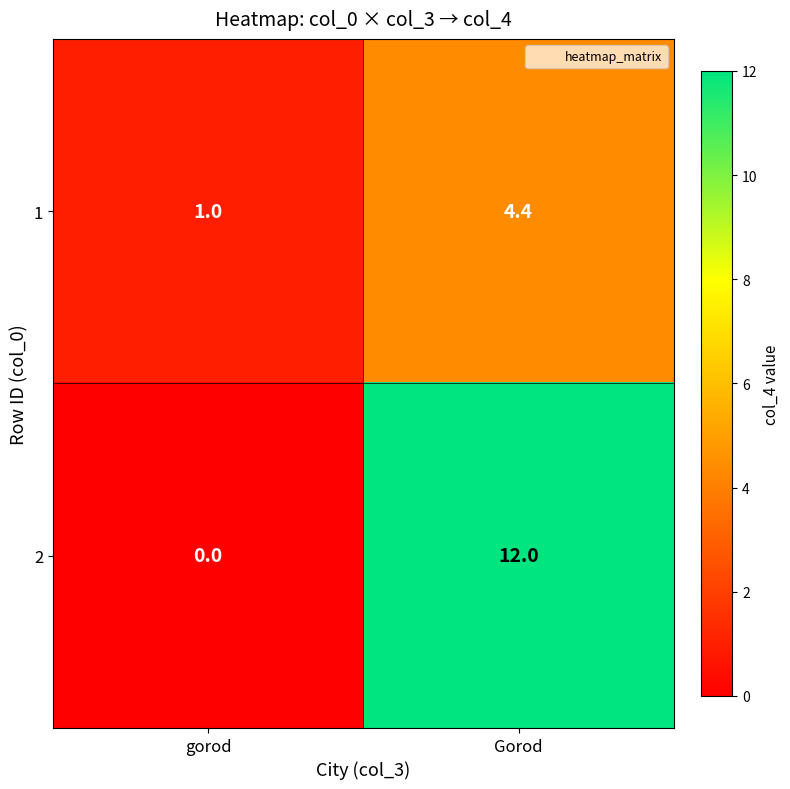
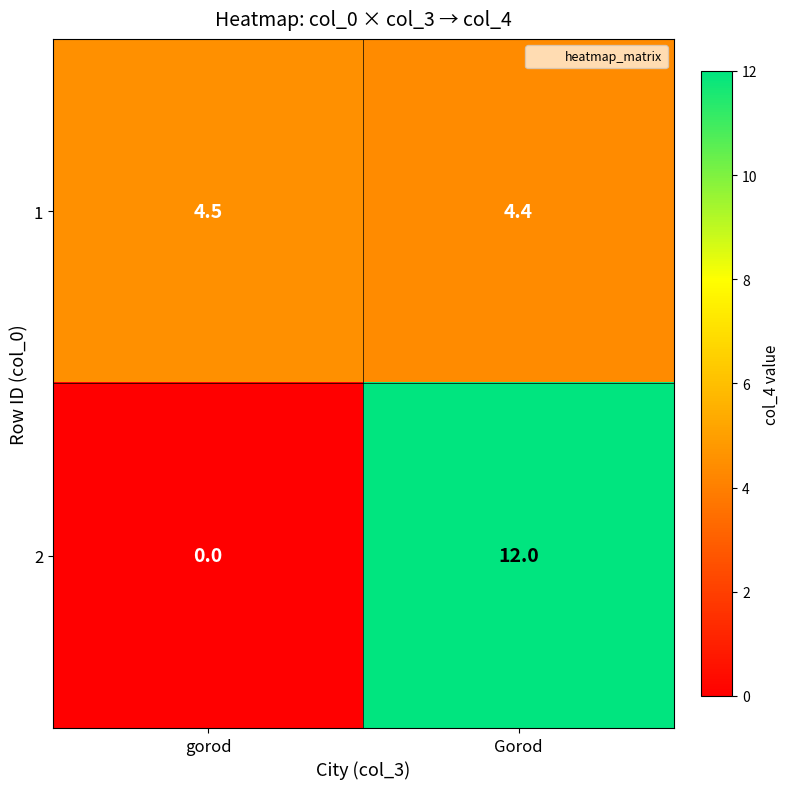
1, gorod: 1.0 -> 4.5
